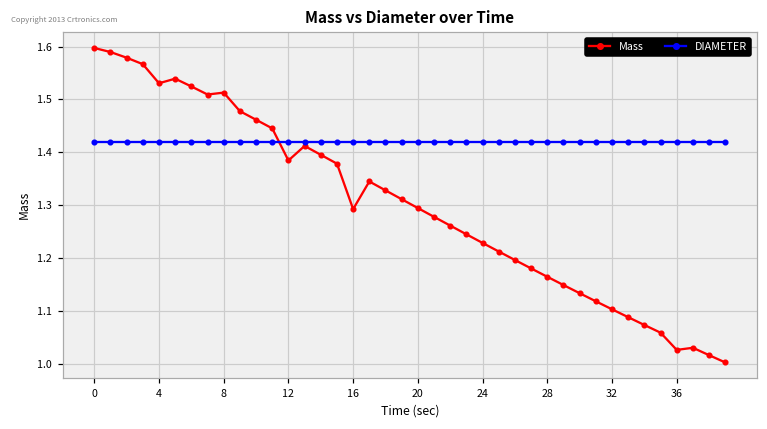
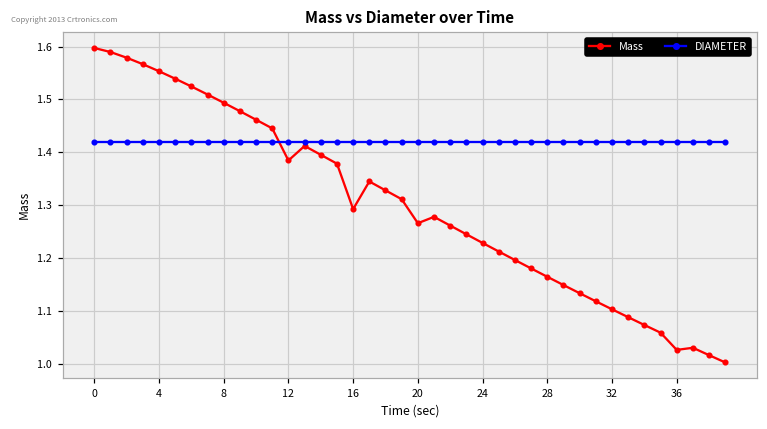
Mass, 4: 1.53 -> 1.55
Mass, 8: 1.51 -> 1.49
Mass, 20: 1.29 -> 1.27
